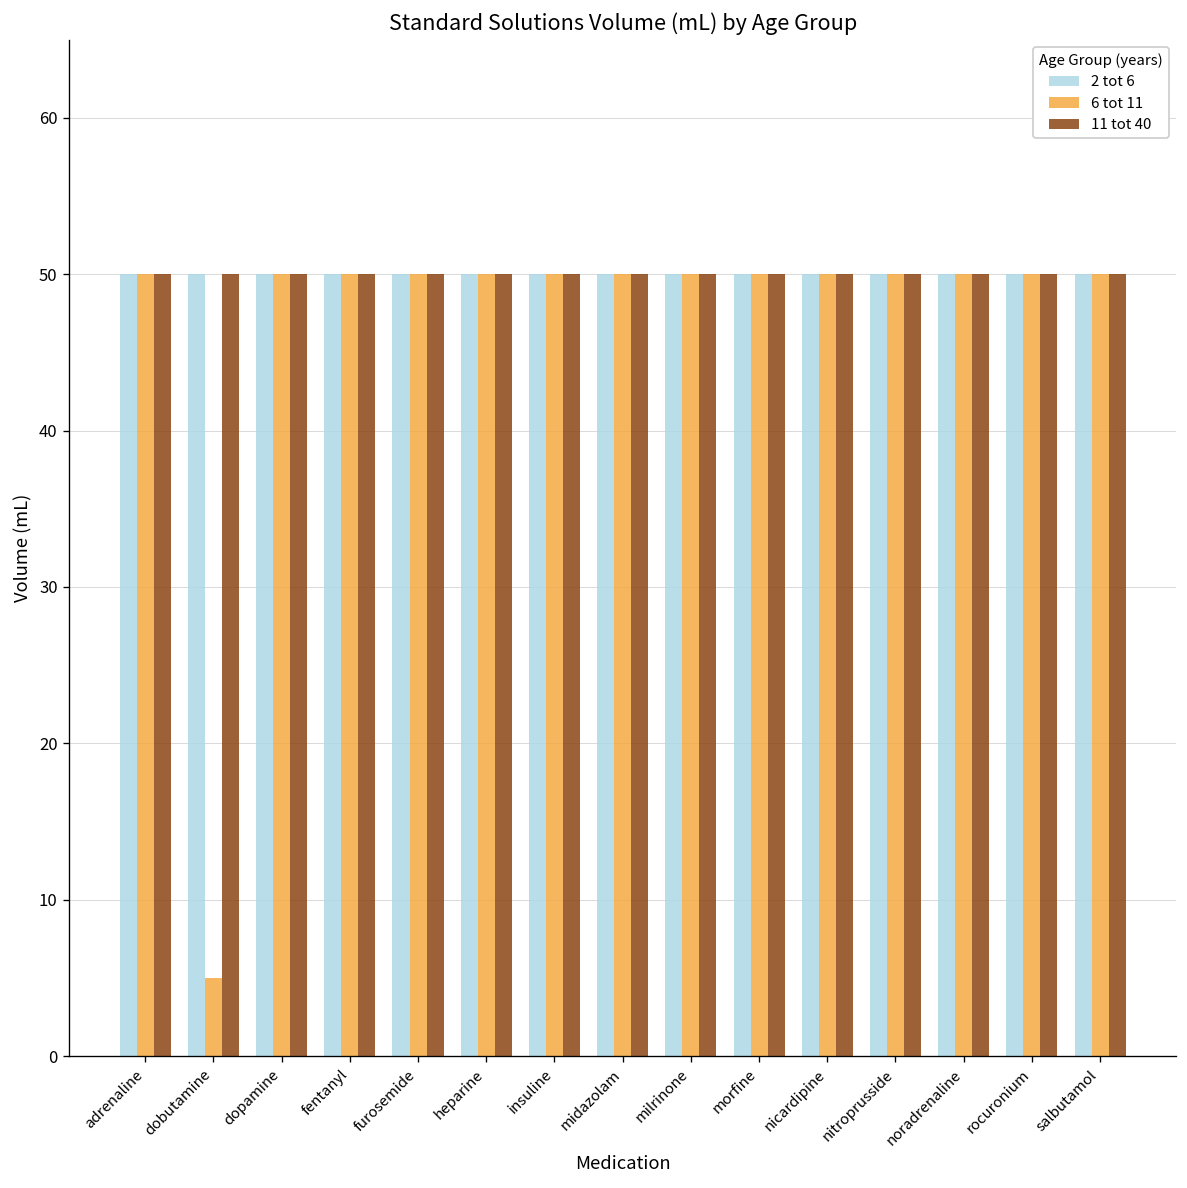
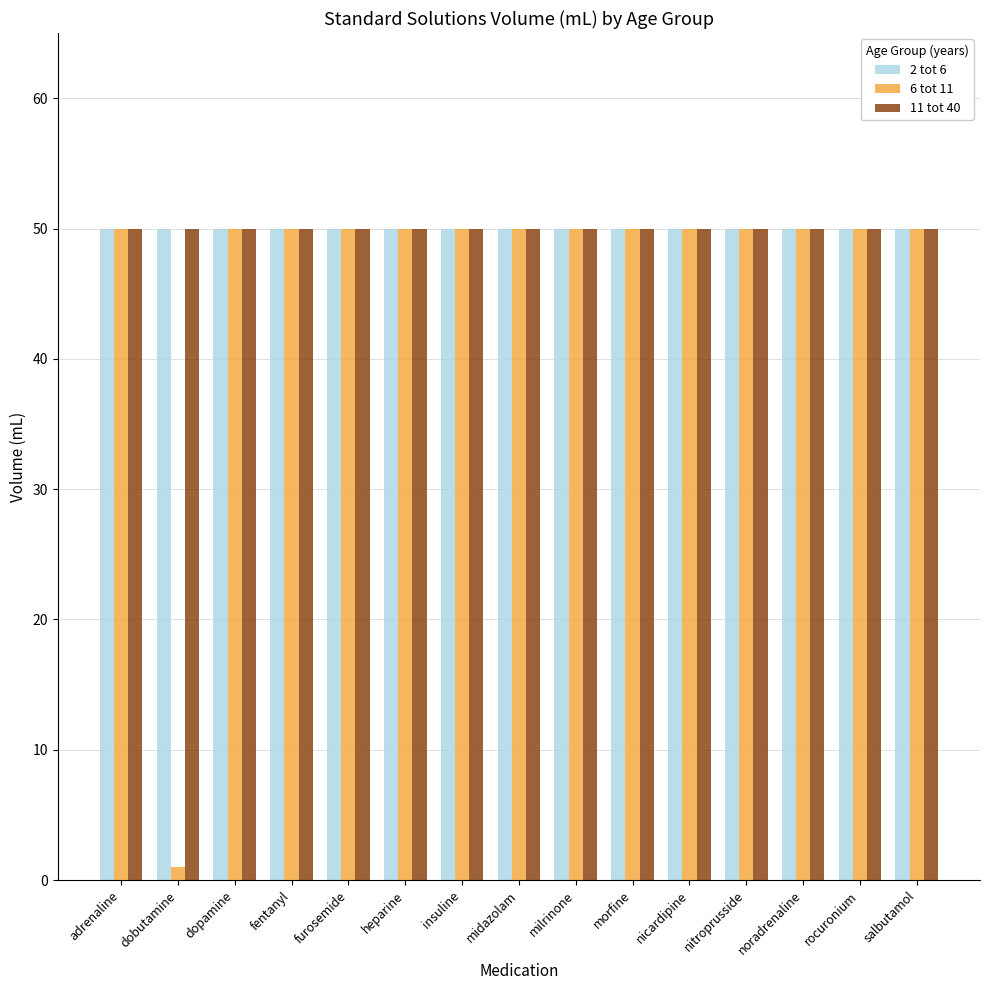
6 tot 11, dobutamine: 5 -> 1
